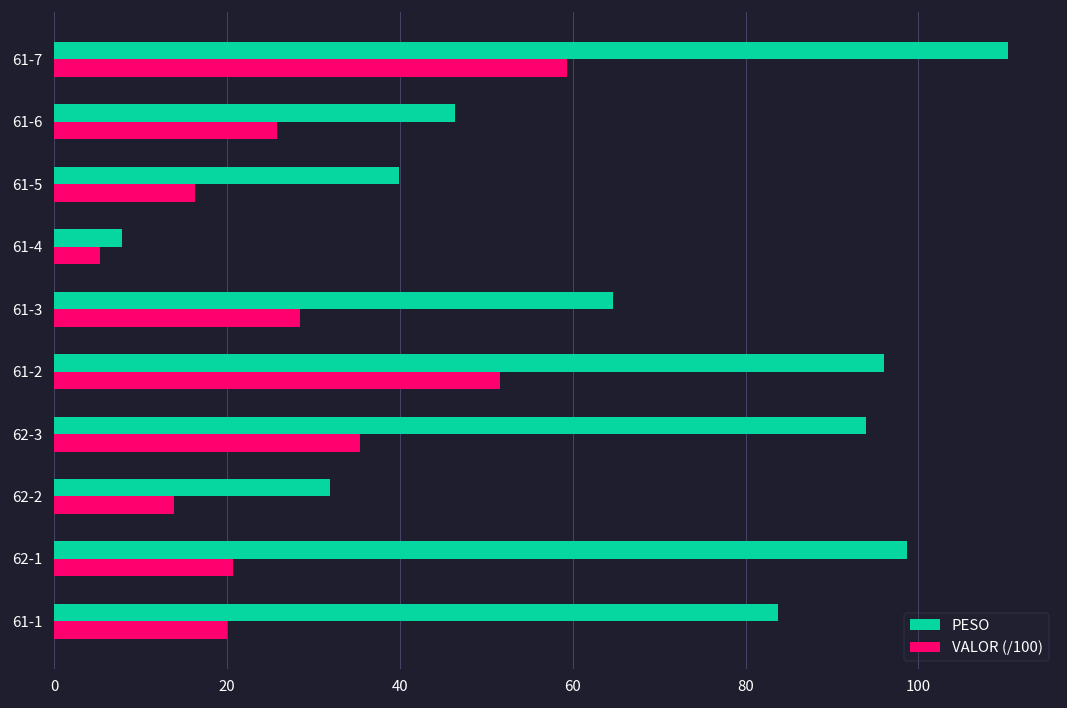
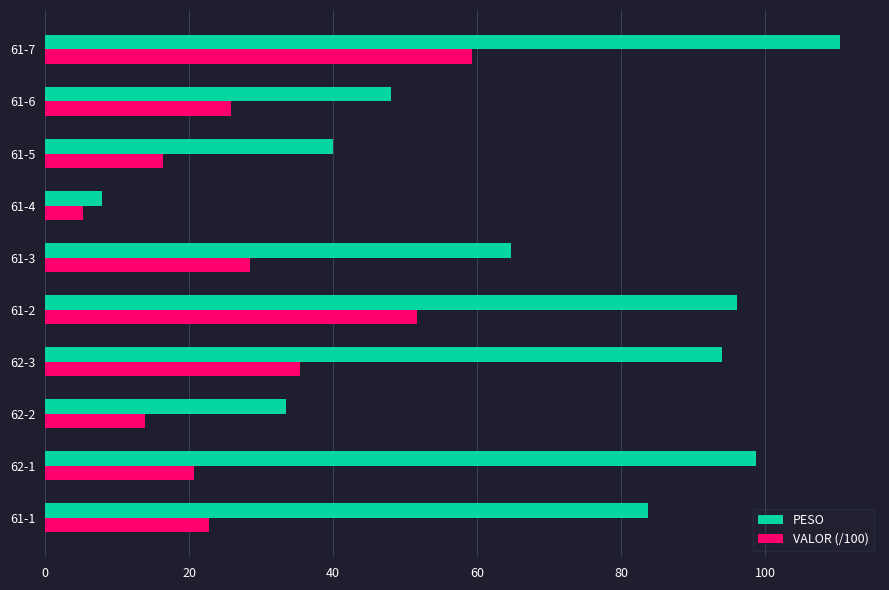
PESO, 61-6: 46 -> 48
PESO, 62-2: 32 -> 33
VALOR (/100), 61-1: 20 -> 23
